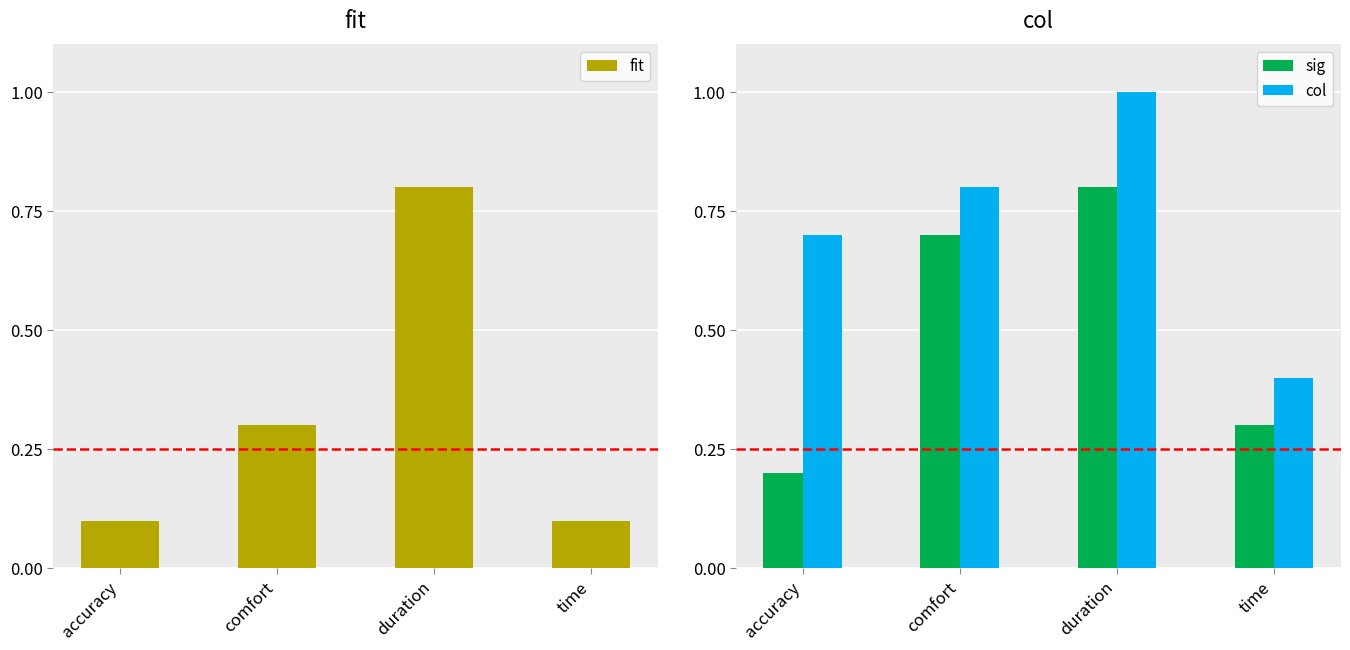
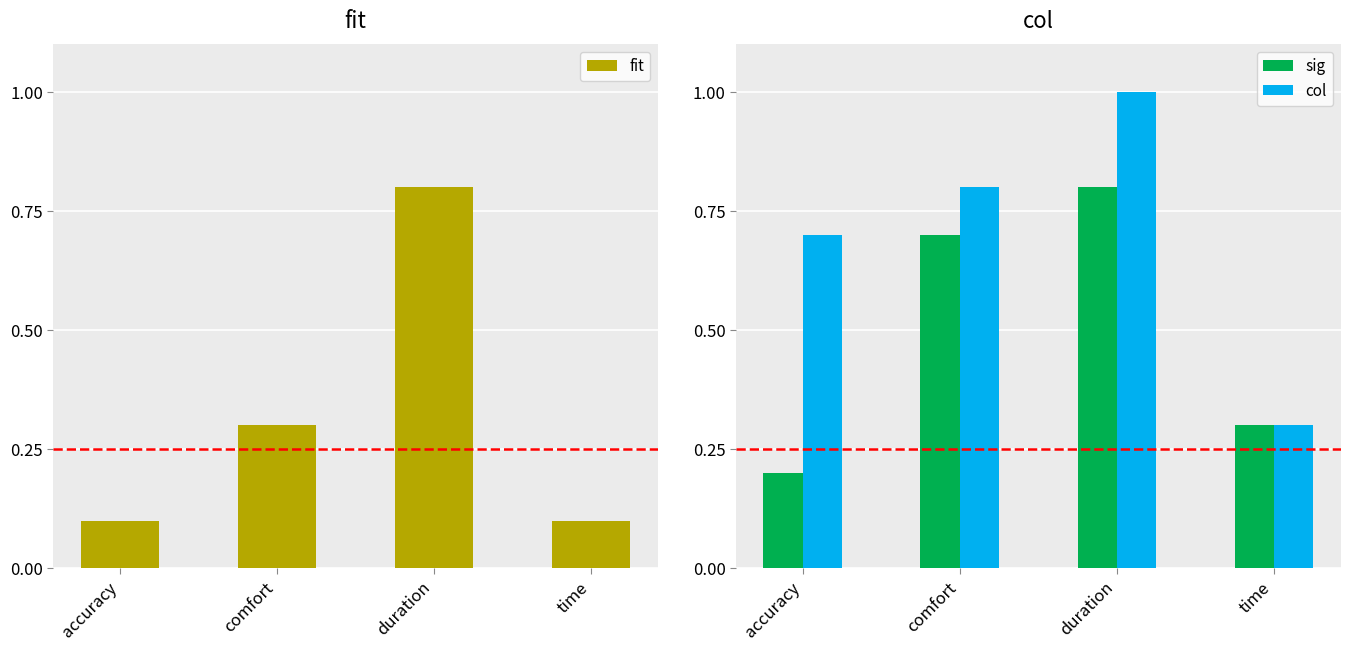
col, col, time: 0.4 -> 0.3
